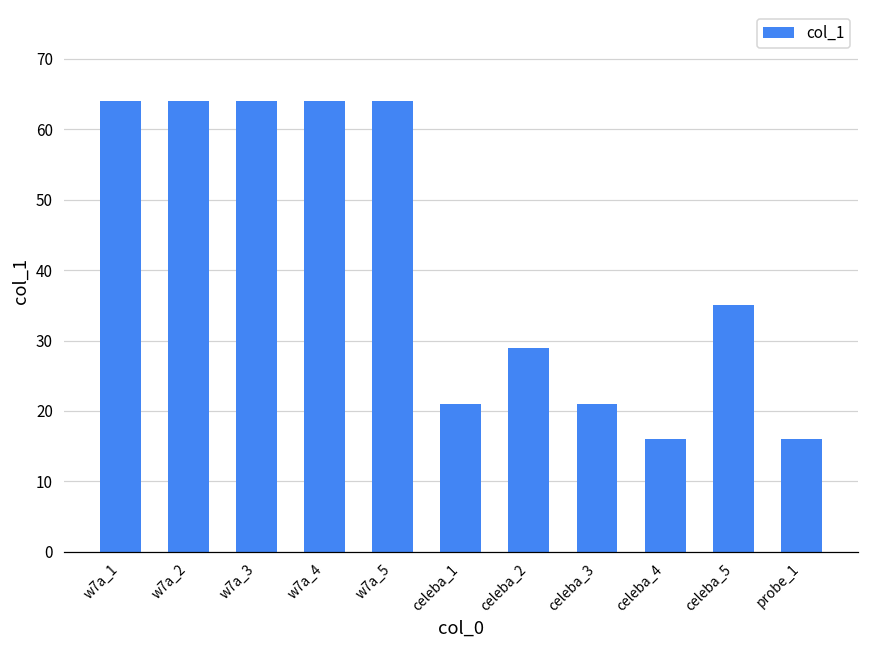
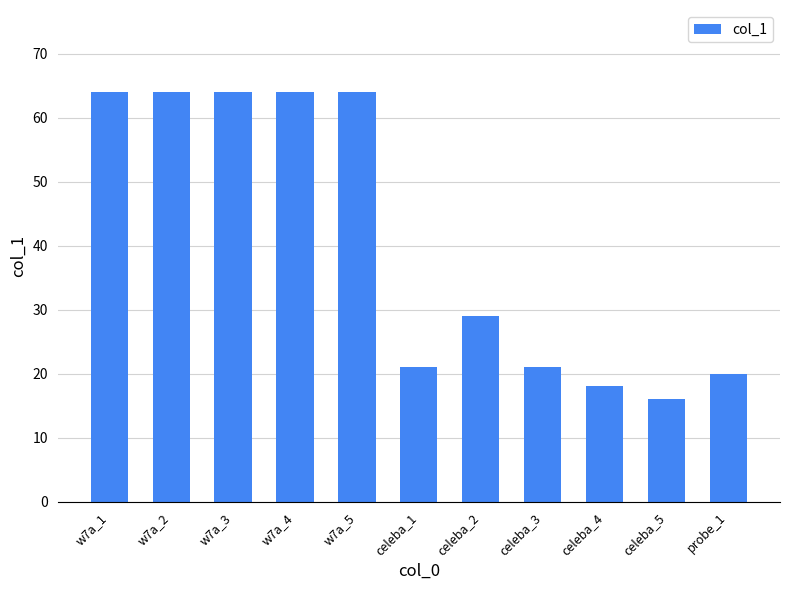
celeba_4: 16 -> 18
celeba_5: 35 -> 16
probe_1: 16 -> 20
